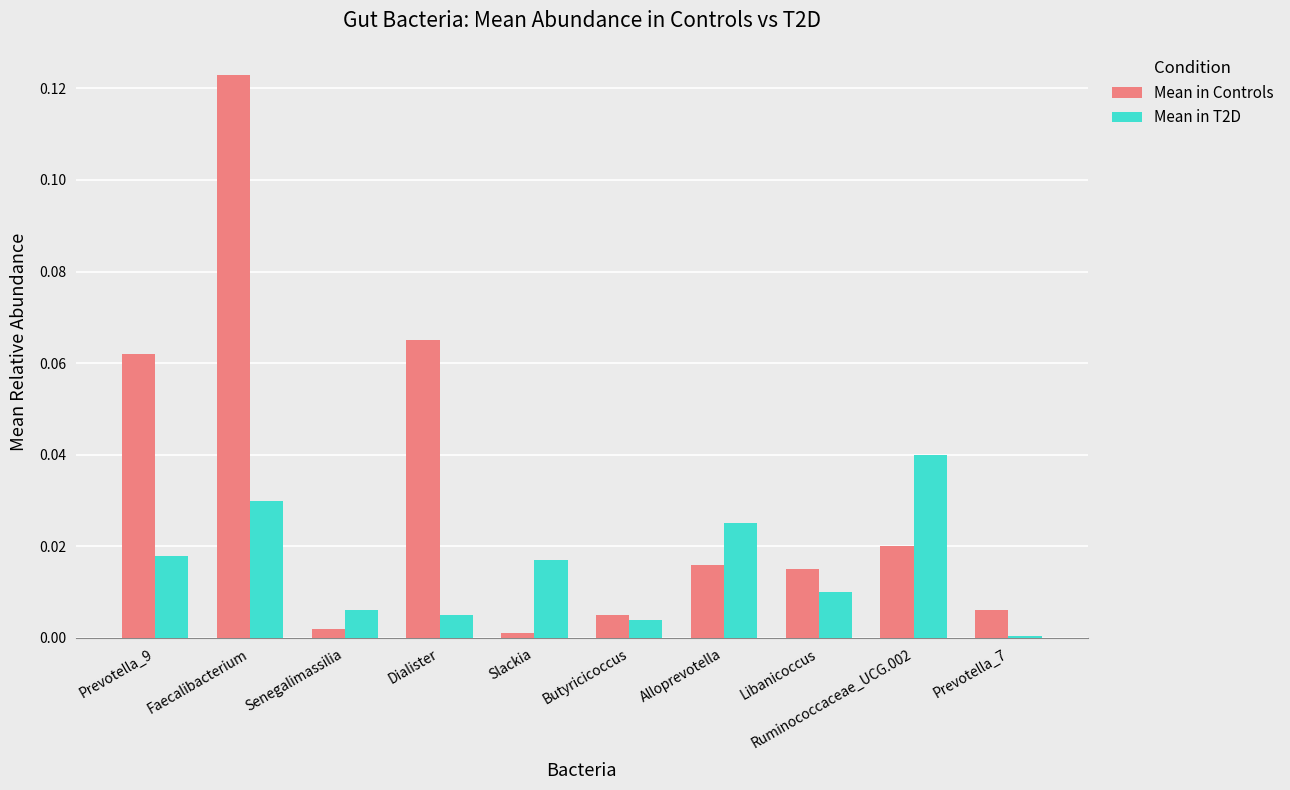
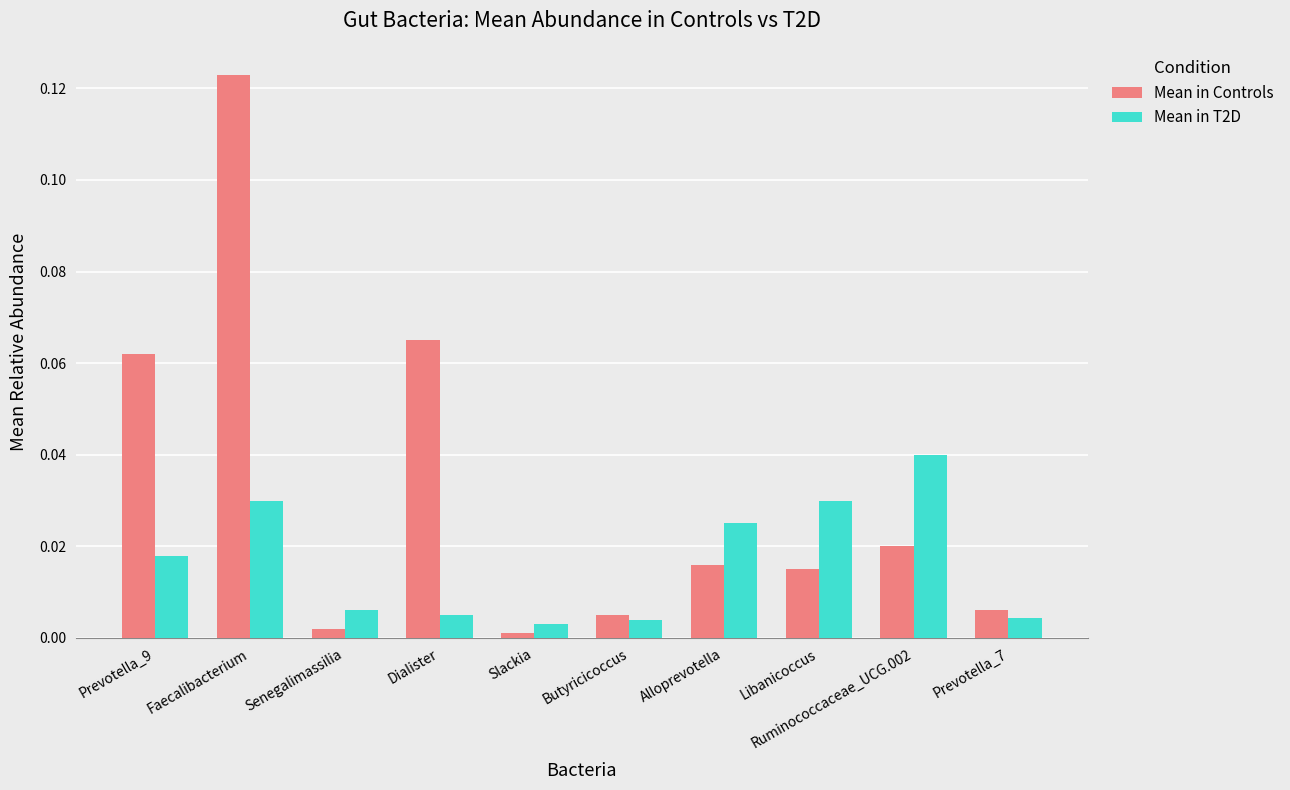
Mean in T2D, Slackia: 0.017 -> 0.003
Mean in T2D, Libanicoccus: 0.01 -> 0.03
Mean in T2D, Prevotella_7: 0.000 -> 0.004
